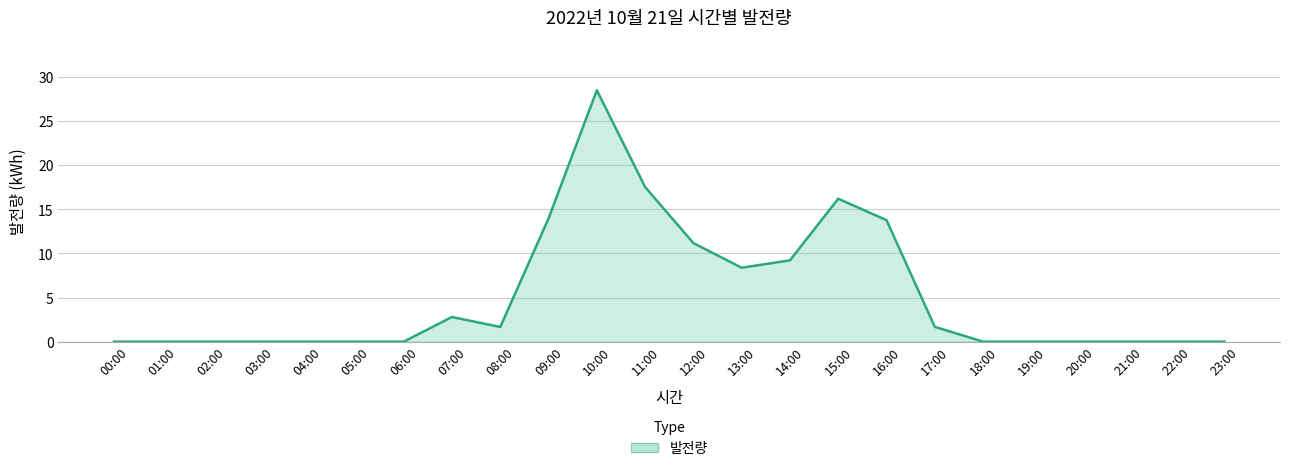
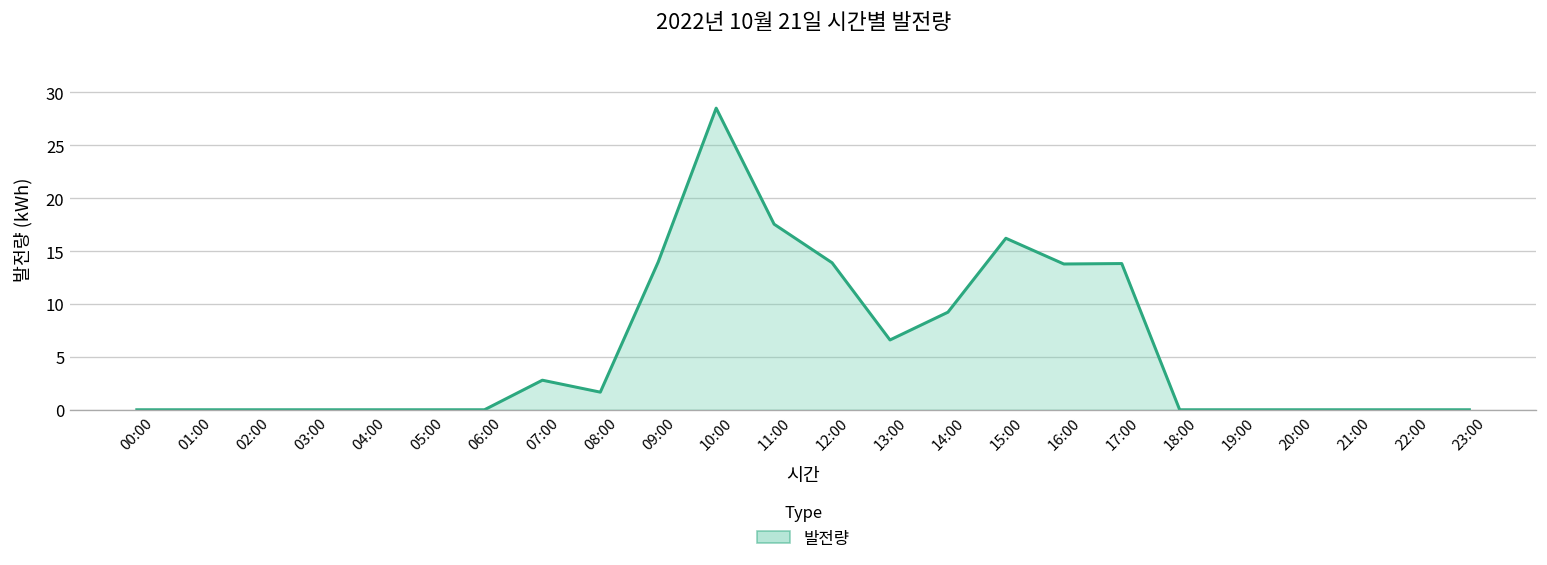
12:00: 11 -> 14
13:00: 8 -> 7
17:00: 2 -> 14
